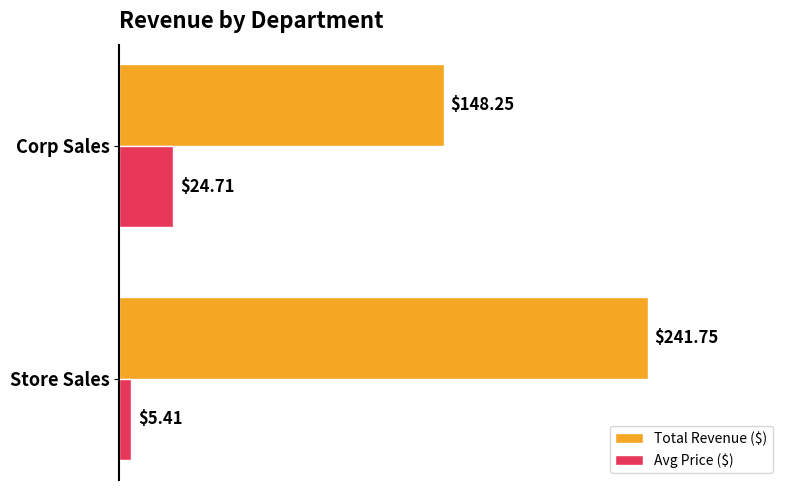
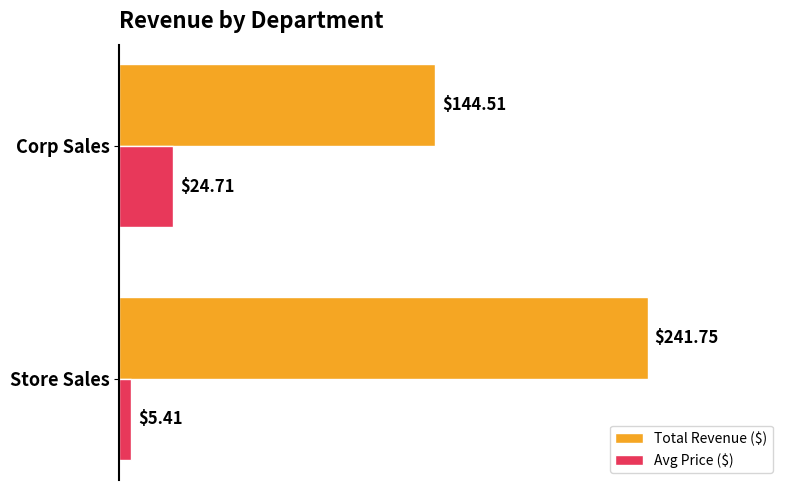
Total Revenue ($), Corp Sales: $148.25 -> $144.51
